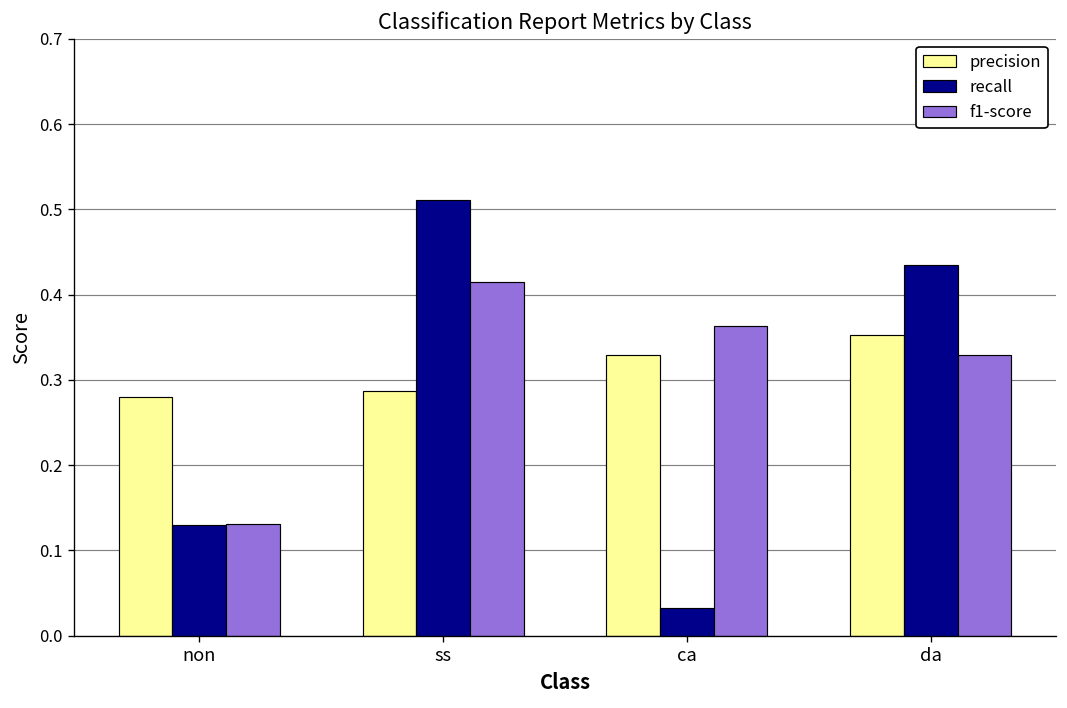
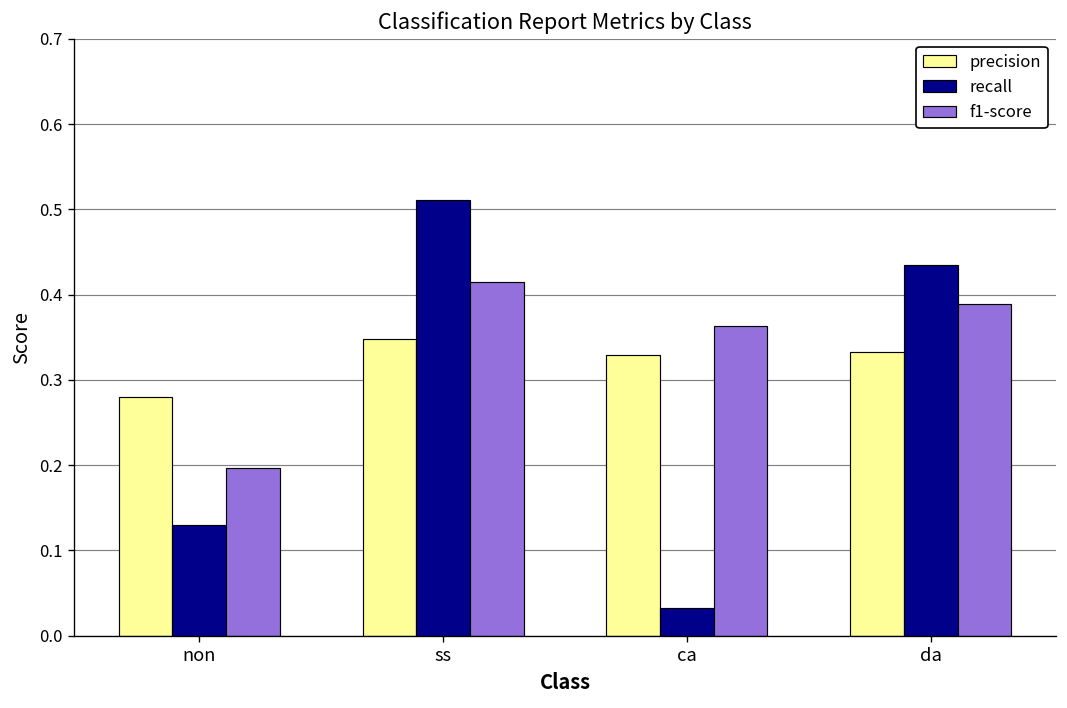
f1-score, non: 0.13 -> 0.20
precision, ss: 0.29 -> 0.35
precision, da: 0.35 -> 0.33
f1-score, da: 0.33 -> 0.39
